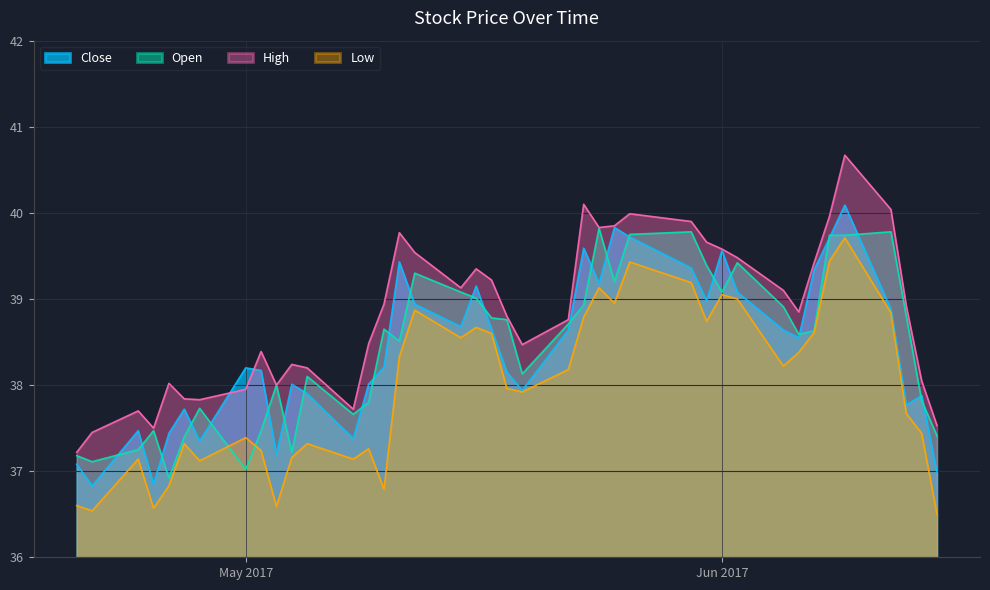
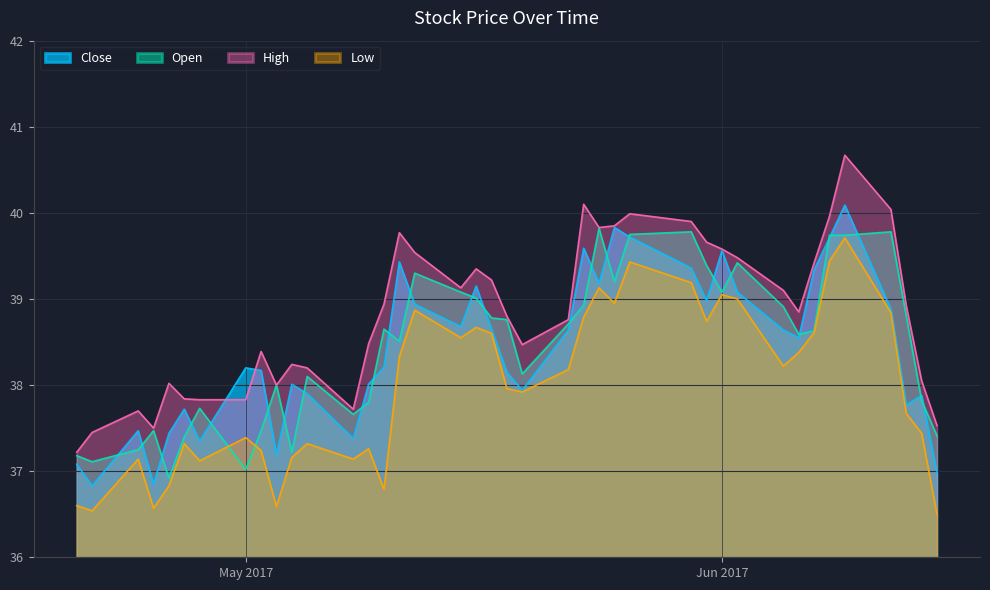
High, May 2017: 38.0 -> 37.8
